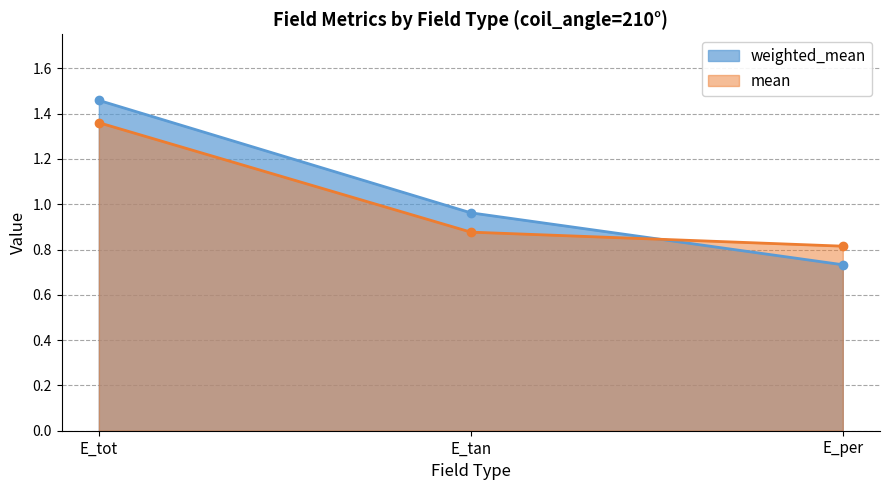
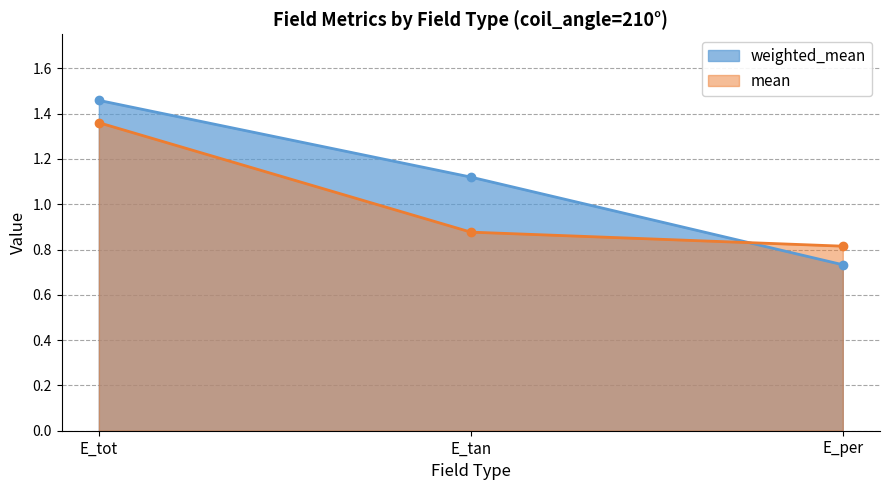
weighted_mean, E_tan: 0.96 -> 1.12
